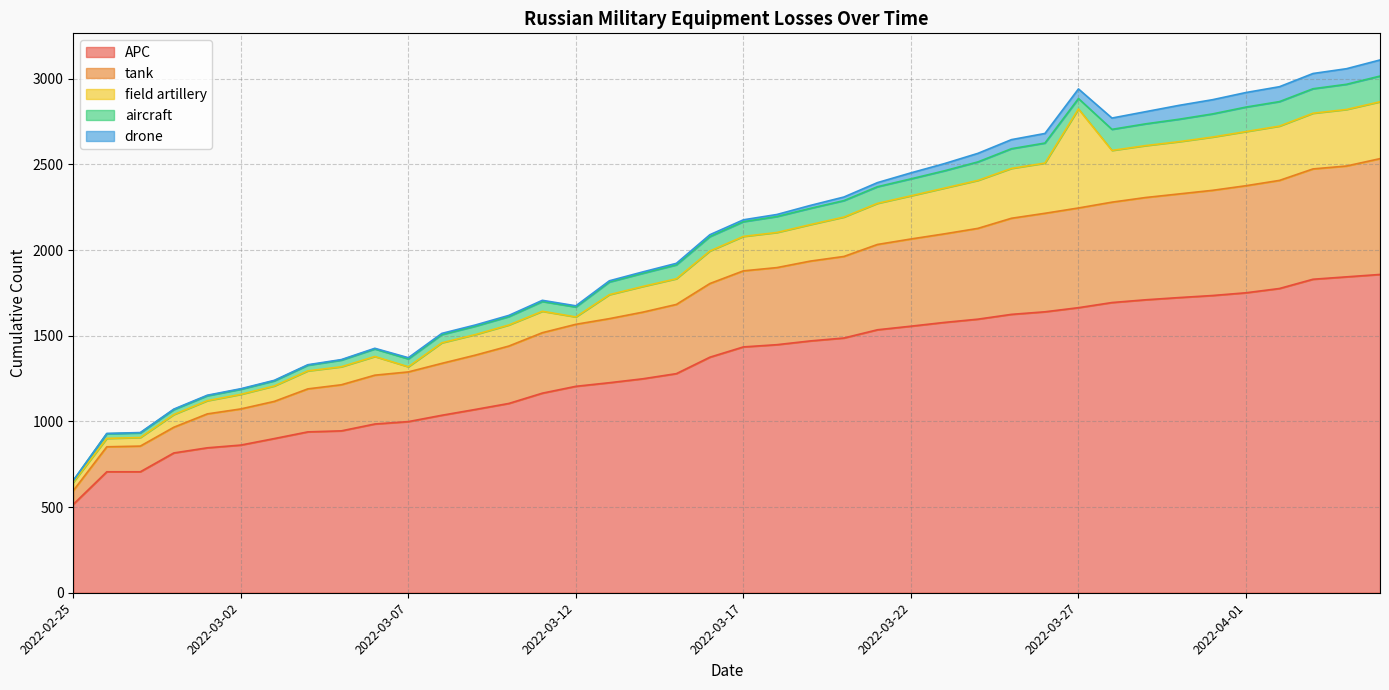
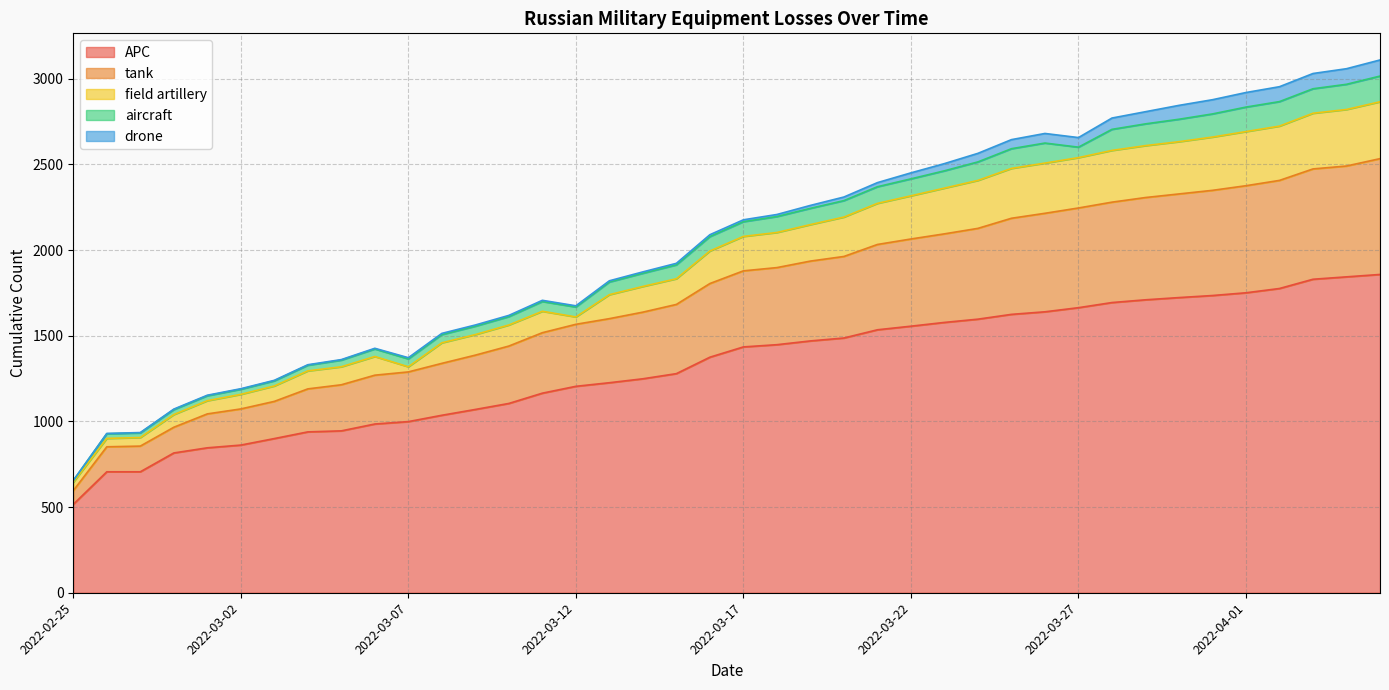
field artillery, 2022-03-27: 580 -> 290
